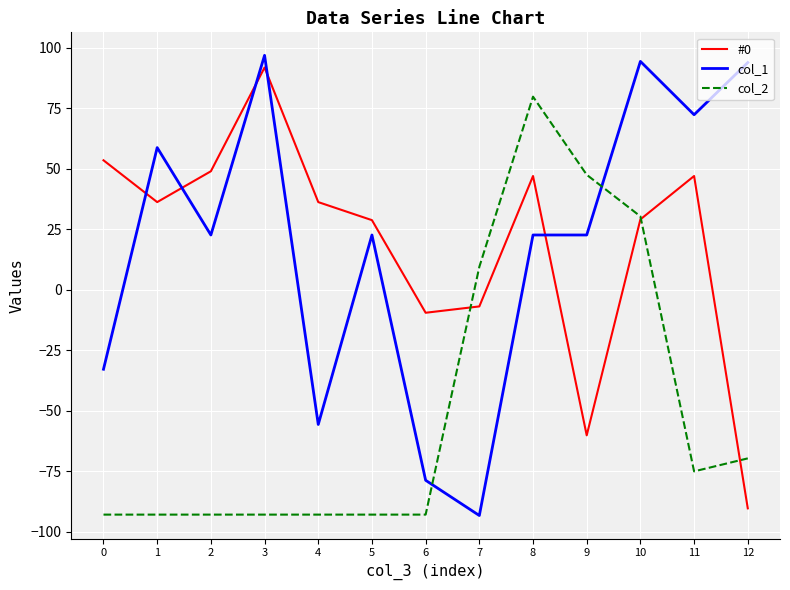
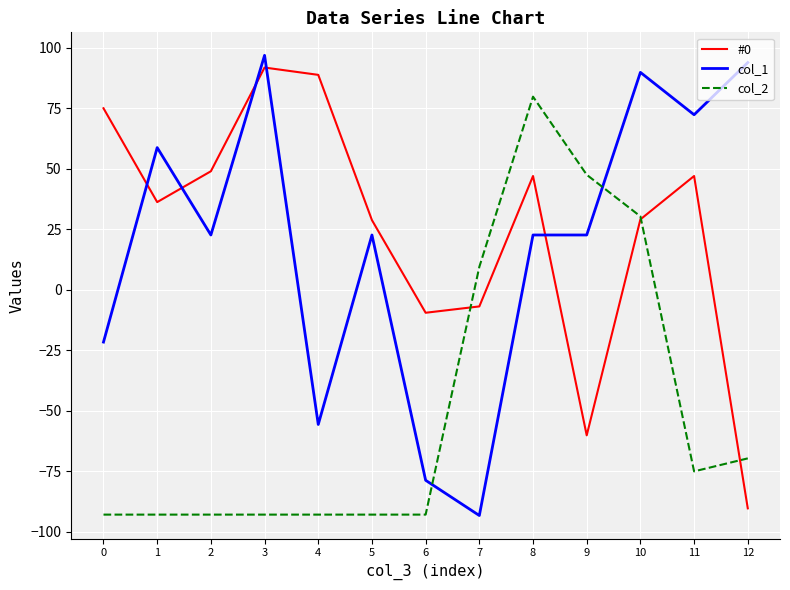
#0, 0: 54 -> 75
col_1, 0: -33 -> -22
#0, 4: 36 -> 89
col_1, 10: 94 -> 90
